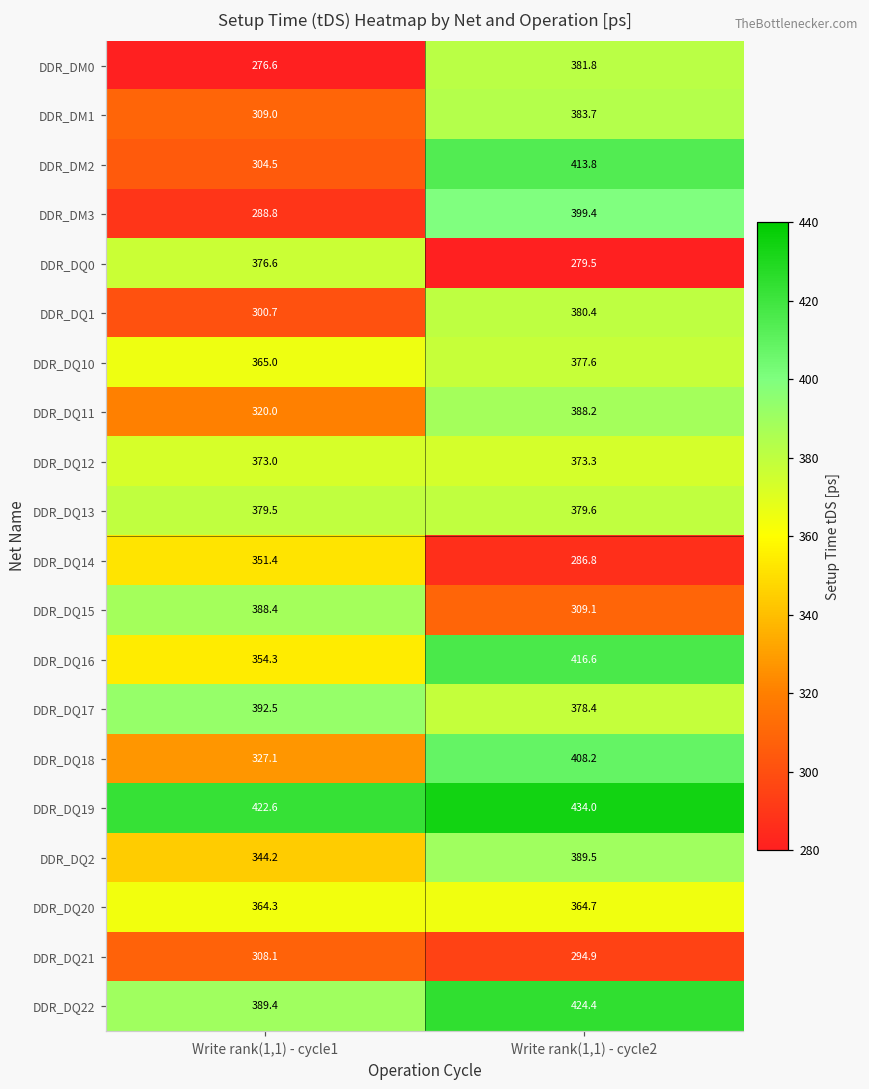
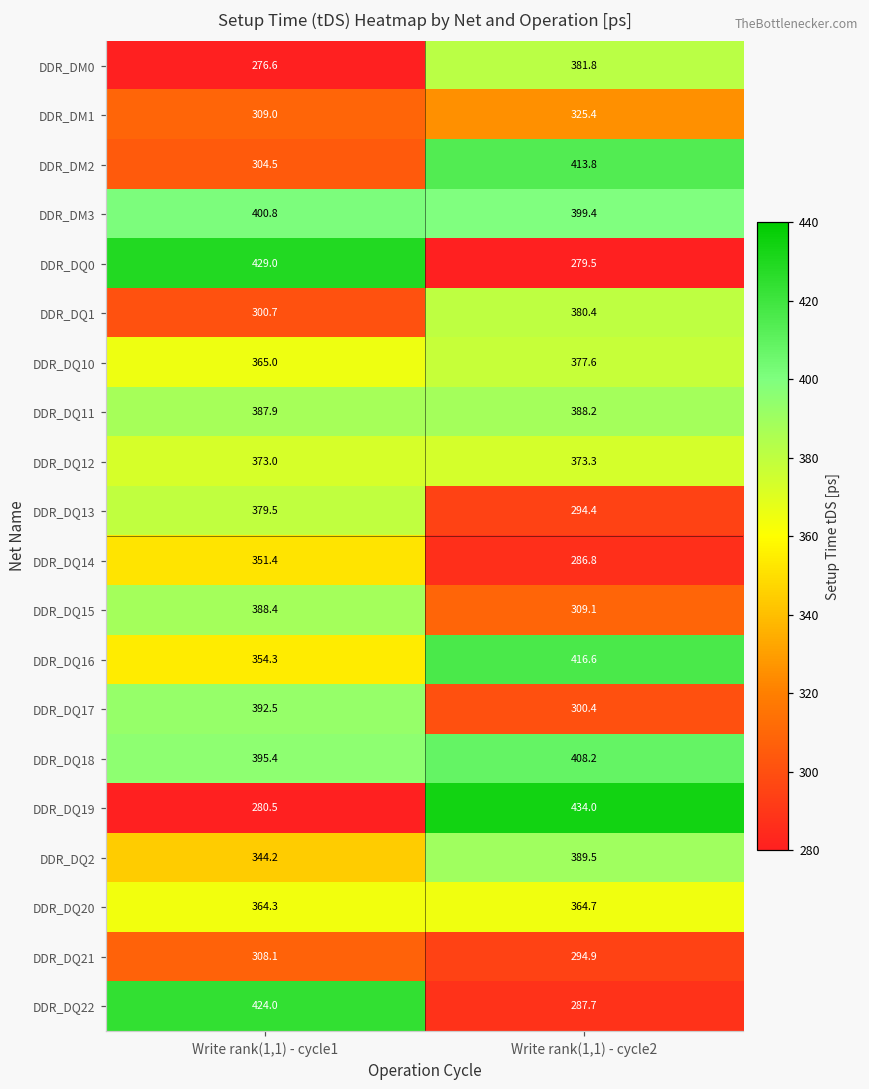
DDR_DM1, Write rank(1,1) - cycle2: 383.7 -> 325.4
DDR_DM3, Write rank(1,1) - cycle1: 288.8 -> 400.8
DDR_DQ0, Write rank(1,1) - cycle1: 376.6 -> 429.0
DDR_DQ11, Write rank(1,1) - cycle1: 320.0 -> 387.9
DDR_DQ13, Write rank(1,1) - cycle2: 379.6 -> 294.4
DDR_DQ17, Write rank(1,1) - cycle2: 378.4 -> 300.4
DDR_DQ18, Write rank(1,1) - cycle1: 327.1 -> 395.4
DDR_DQ19, Write rank(1,1) - cycle1: 422.6 -> 280.5
DDR_DQ22, Write rank(1,1) - cycle1: 389.4 -> 424.0
DDR_DQ22, Write rank(1,1) - cycle2: 424.4 -> 287.7
